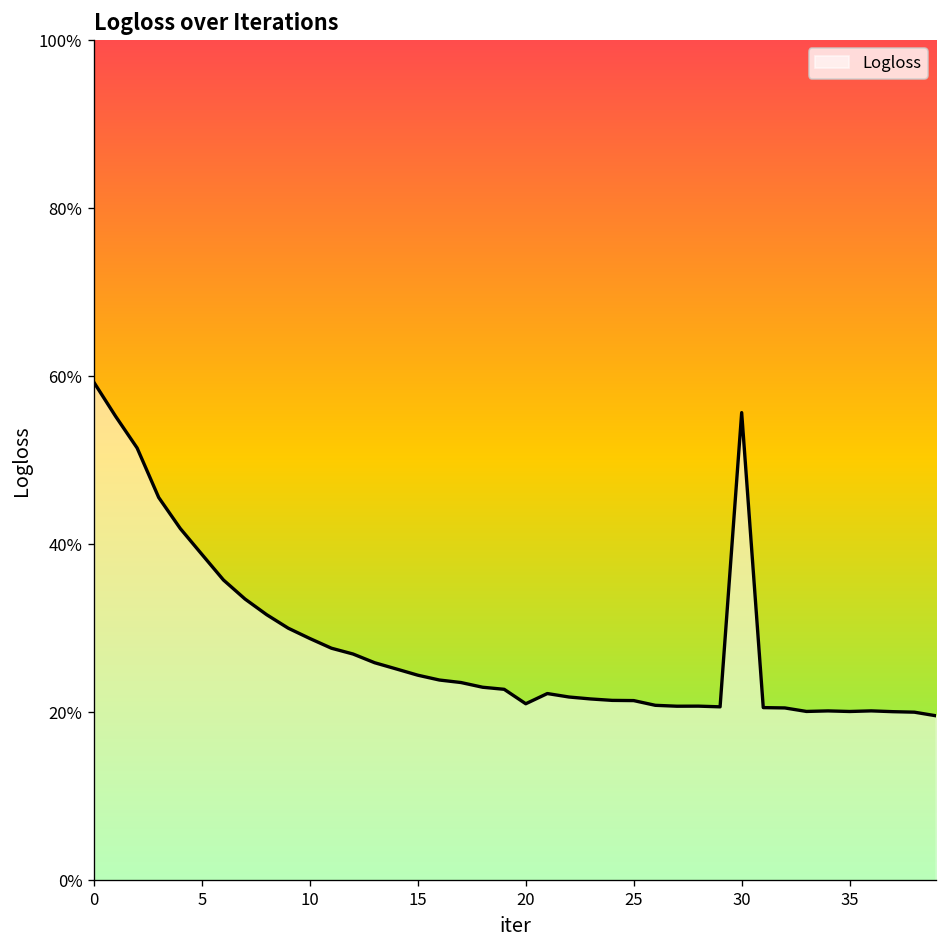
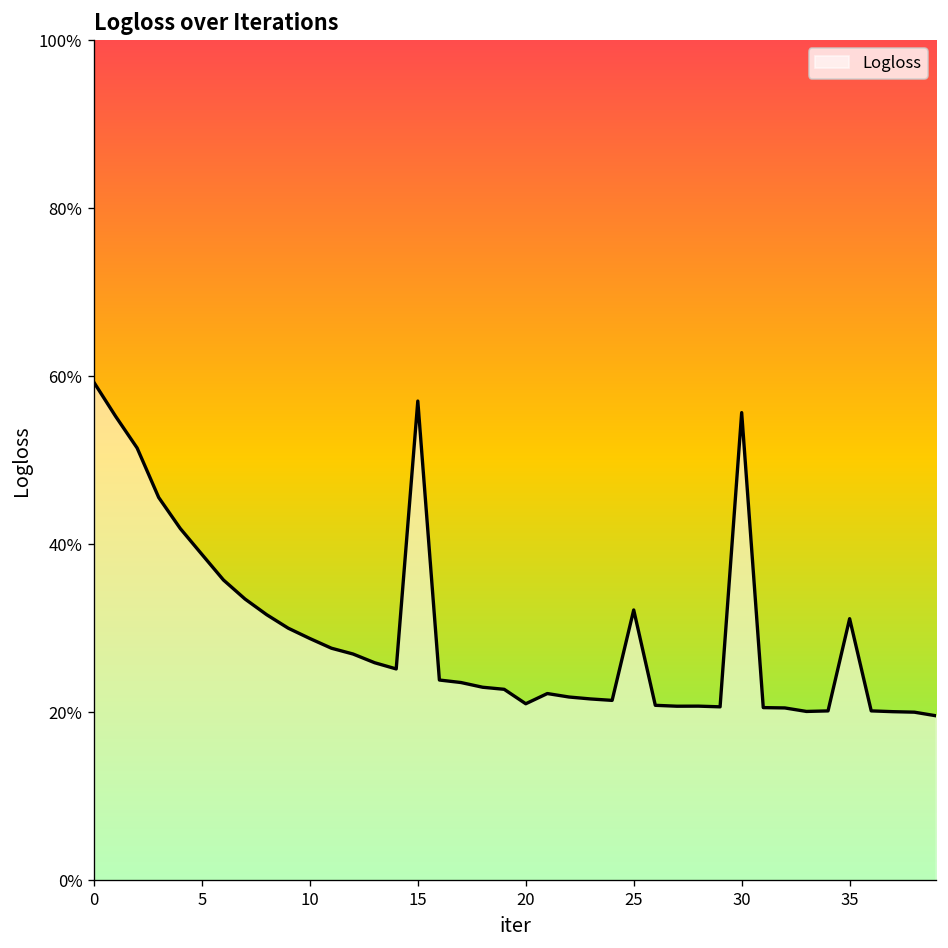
15: 24% -> 57%
25: 21% -> 32%
35: 20% -> 31%
